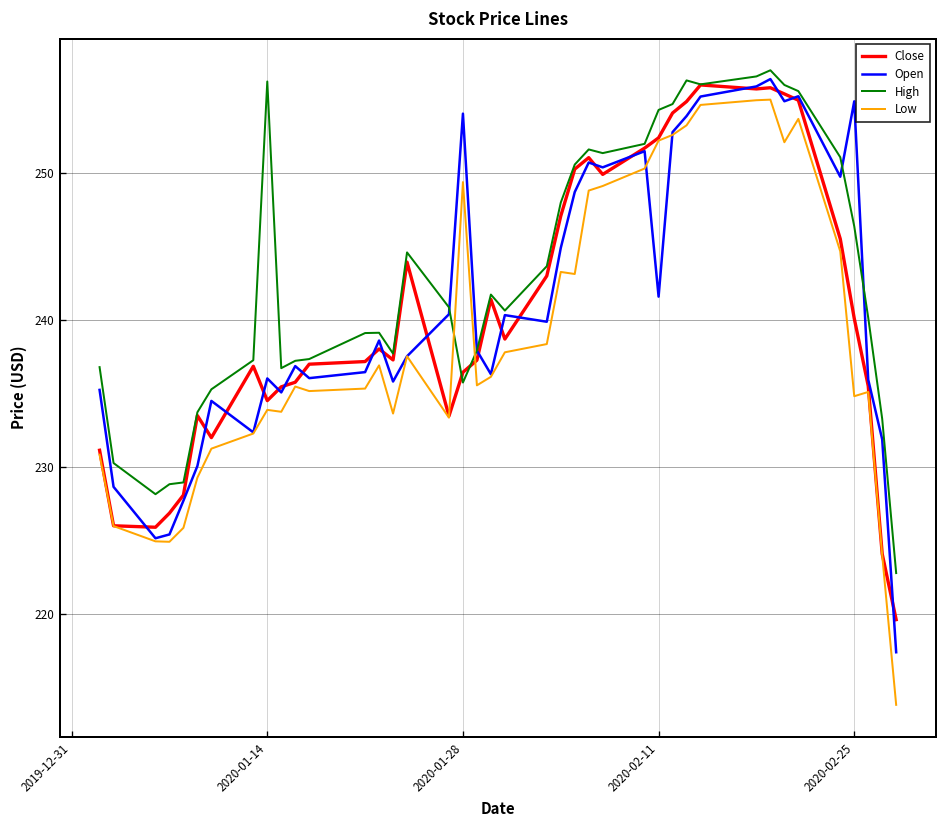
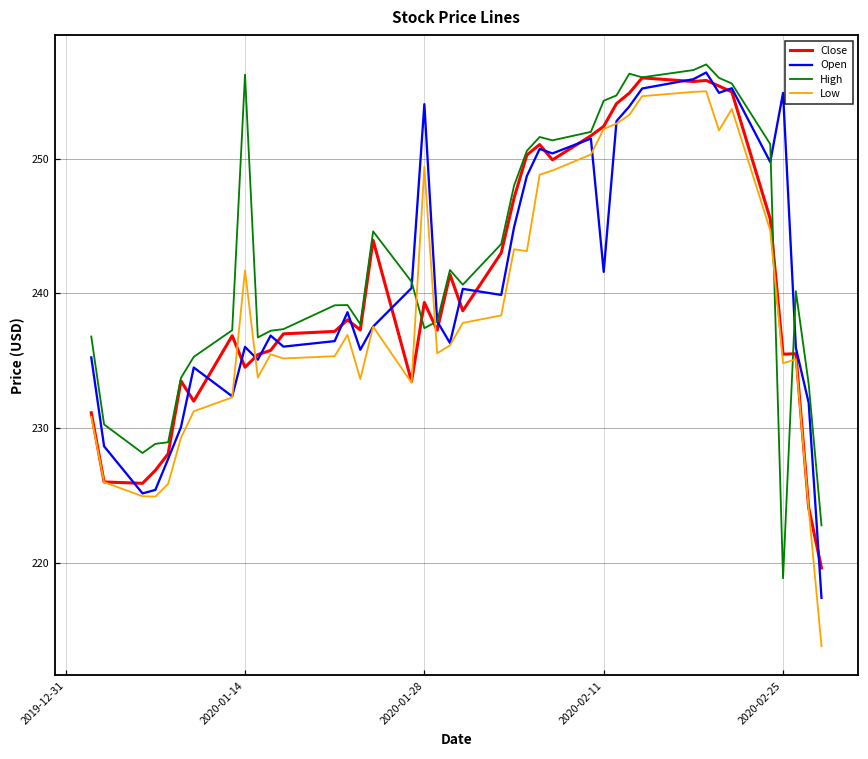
Low, 2020-01-14: 233.9 -> 241.7
Close, 2020-01-28: 236.4 -> 239.3
High, 2020-01-28: 235.8 -> 237.4
Close, 2020-02-25: 240.1 -> 235.5
High, 2020-02-25: 246.4 -> 218.8
